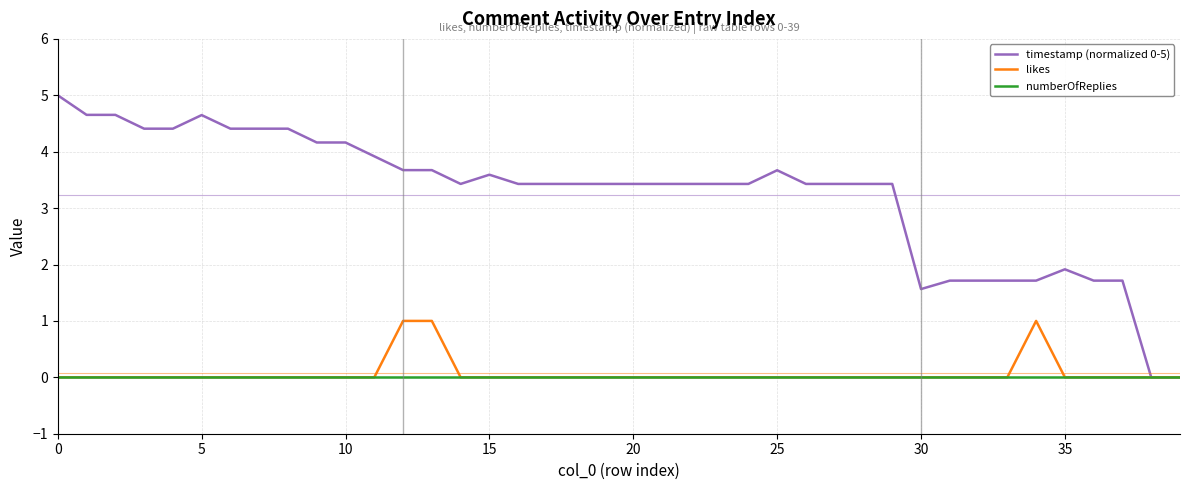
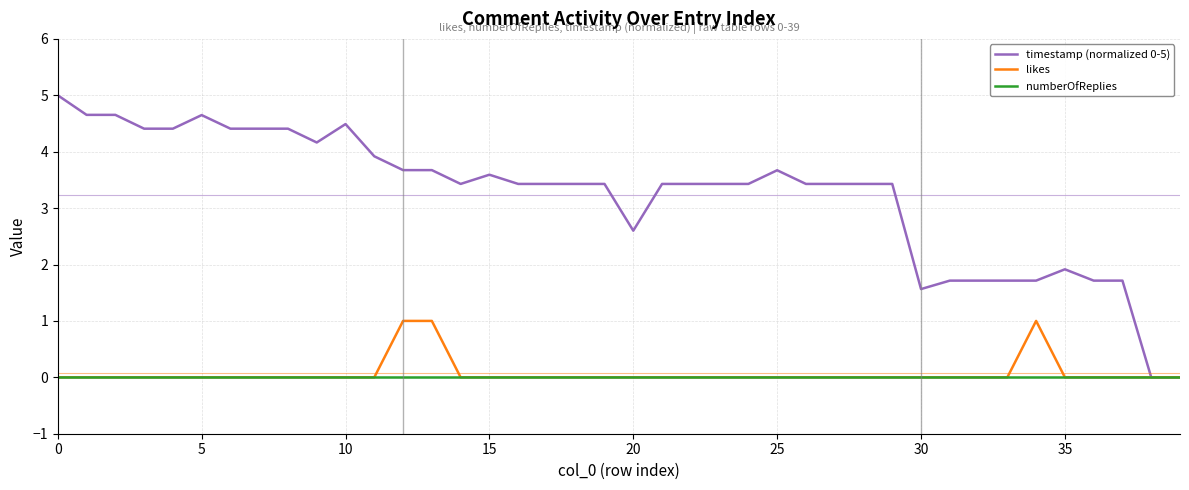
timestamp (normalized 0-5), 10: 4.2 -> 4.5
timestamp (normalized 0-5), 20: 3.4 -> 2.6
